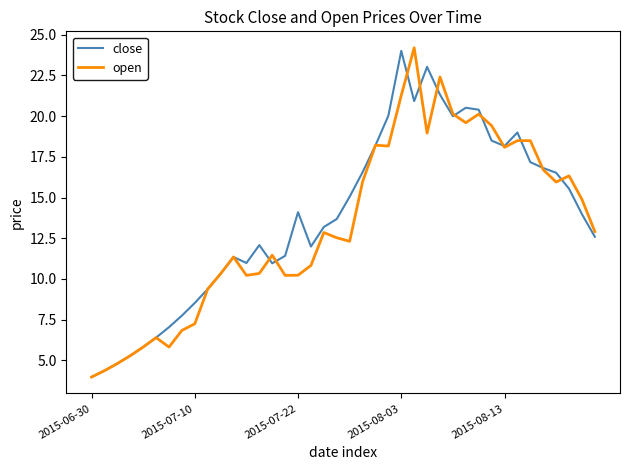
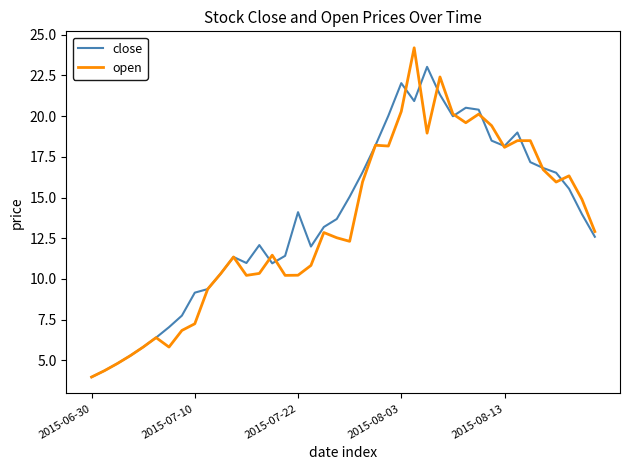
close, 2015-07-10: 8.5 -> 9.2
close, 2015-08-03: 24.0 -> 22.0
open, 2015-08-03: 21.3 -> 20.3
